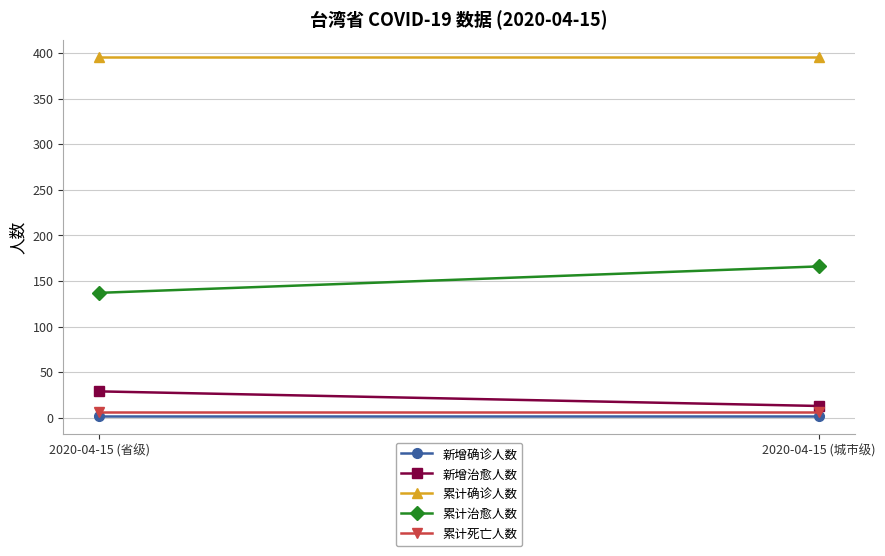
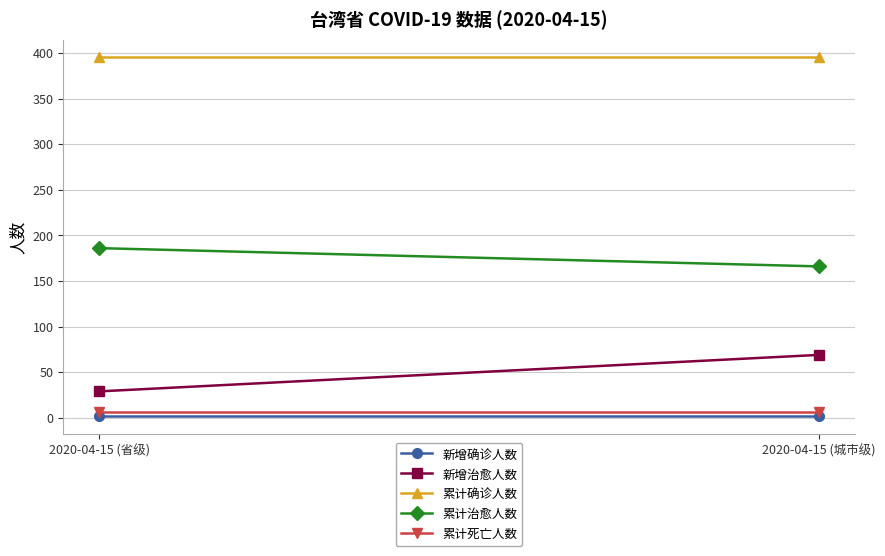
累计治愈人数, 2020-04-15 (省级): 140 -> 190
新增治愈人数, 2020-04-15 (城市级): 10 -> 70
